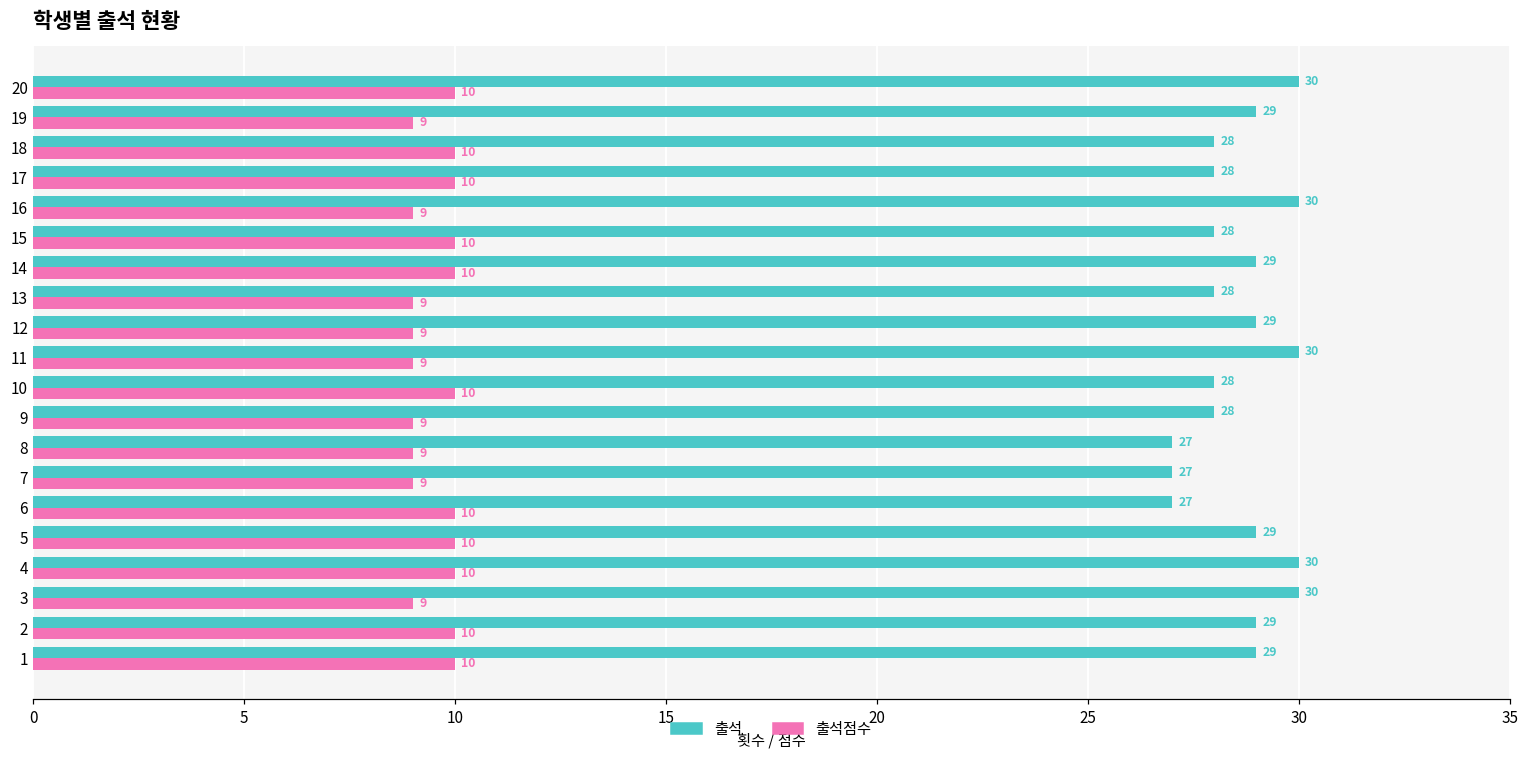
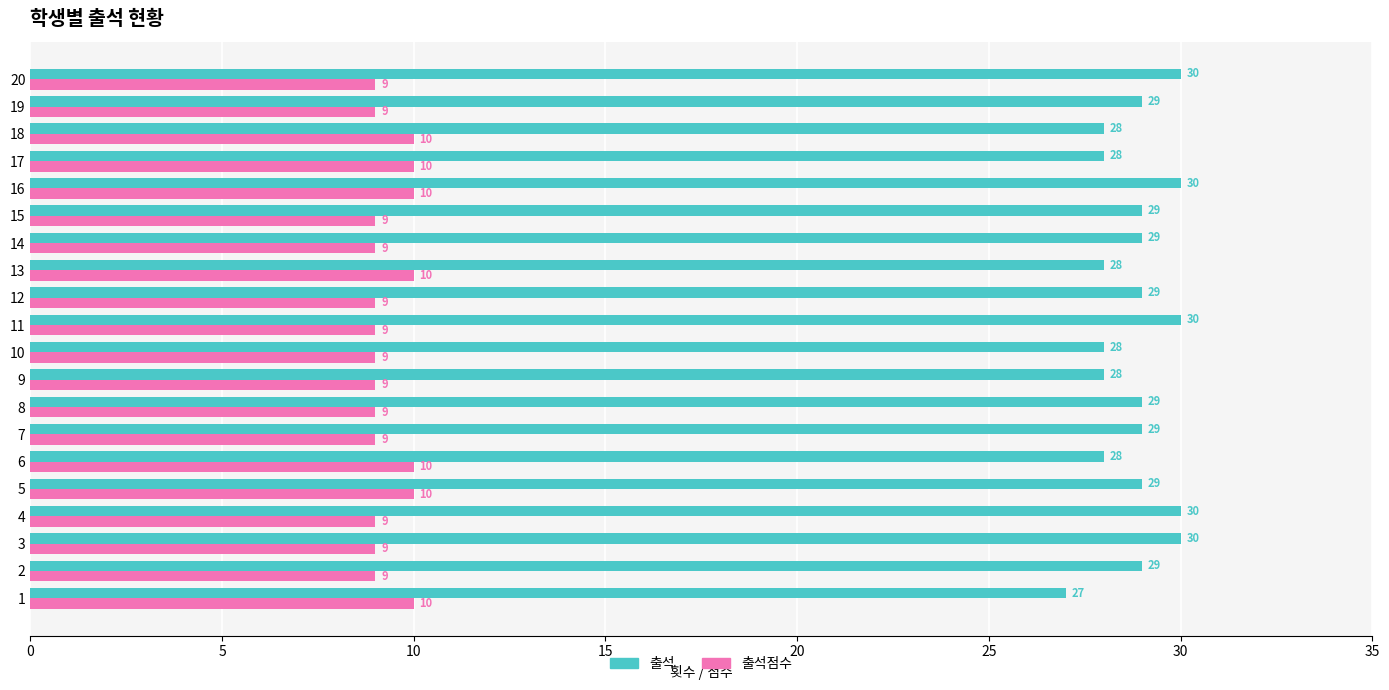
출석점수, 20: 10 -> 9
출석점수, 16: 9 -> 10
출석, 15: 28 -> 29
출석점수, 15: 10 -> 9
출석점수, 14: 10 -> 9
출석점수, 13: 9 -> 10
출석점수, 10: 10 -> 9
출석, 8: 27 -> 29
출석, 7: 27 -> 29
출석, 6: 27 -> 28
출석점수, 4: 10 -> 9
출석점수, 2: 10 -> 9
출석, 1: 29 -> 27
